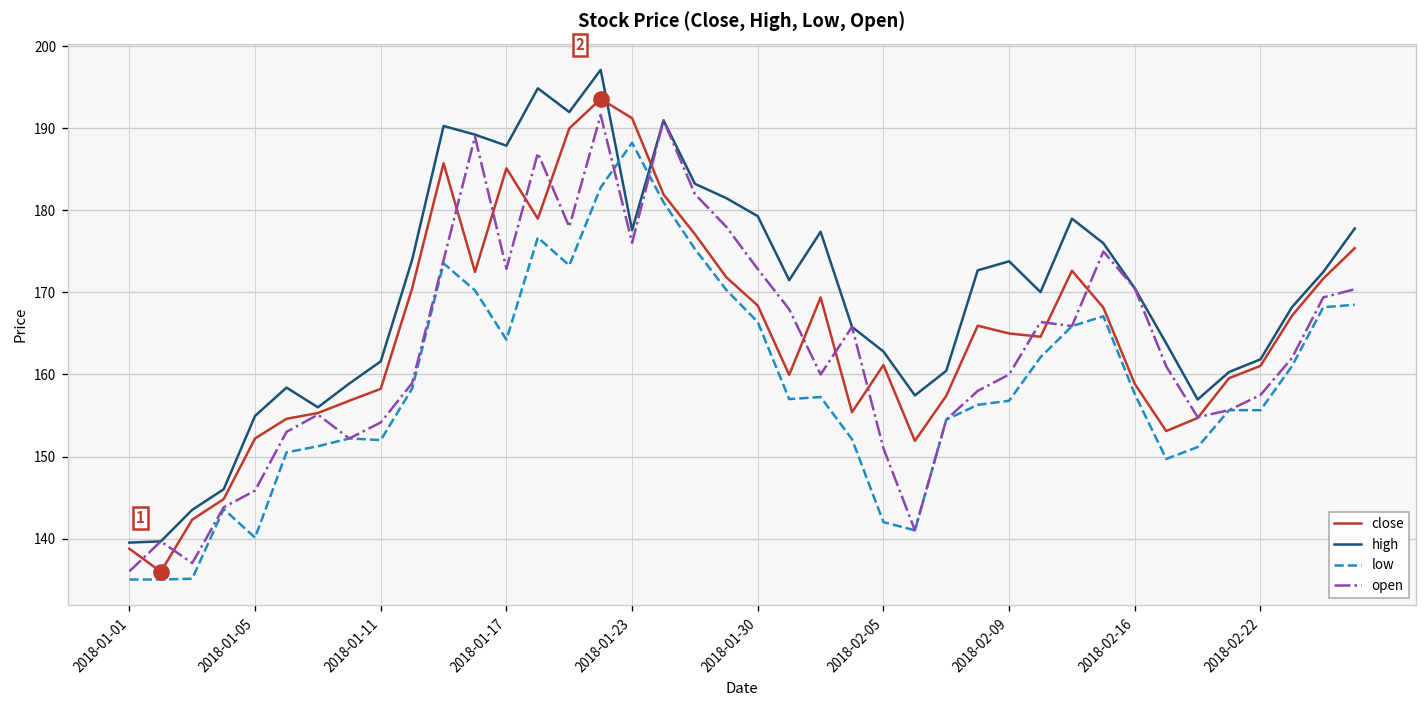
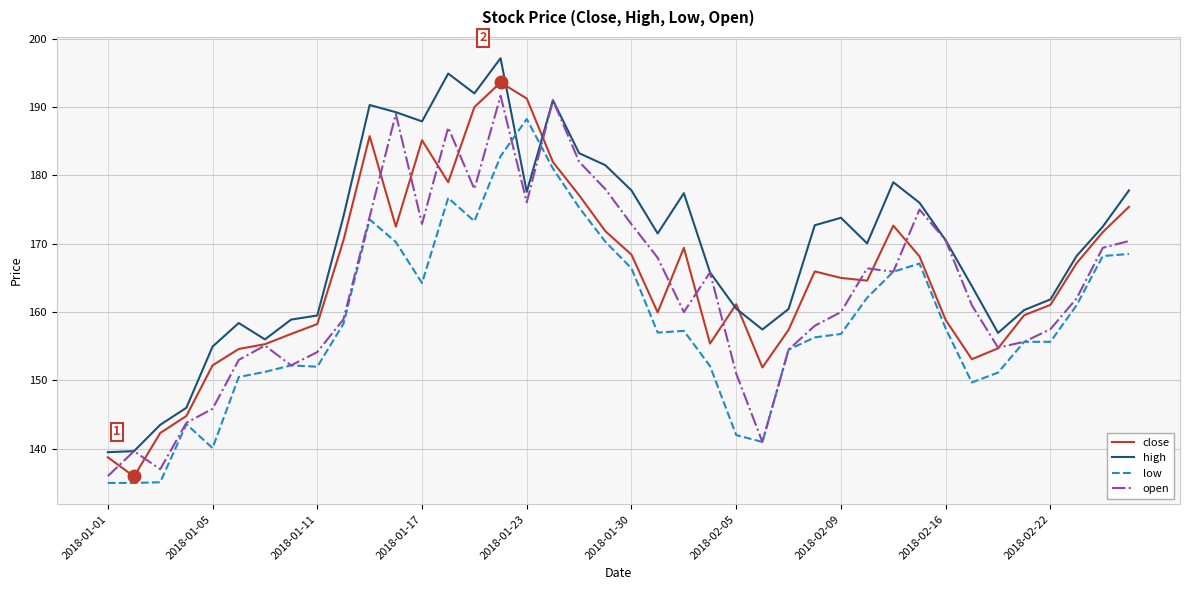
high, 2018-01-11: 162 -> 160
high, 2018-01-30: 179 -> 178
high, 2018-02-05: 163 -> 161
